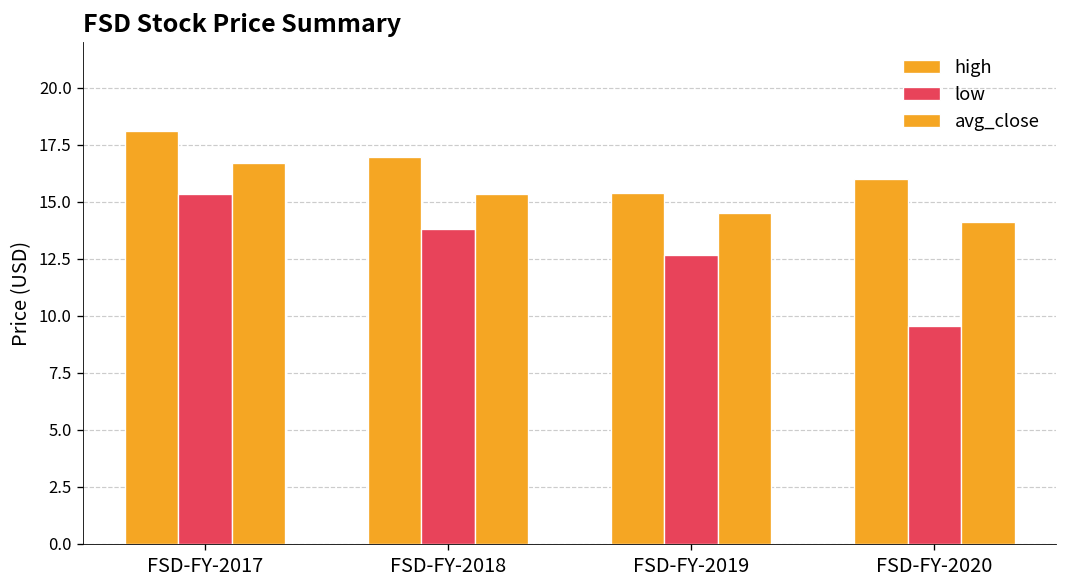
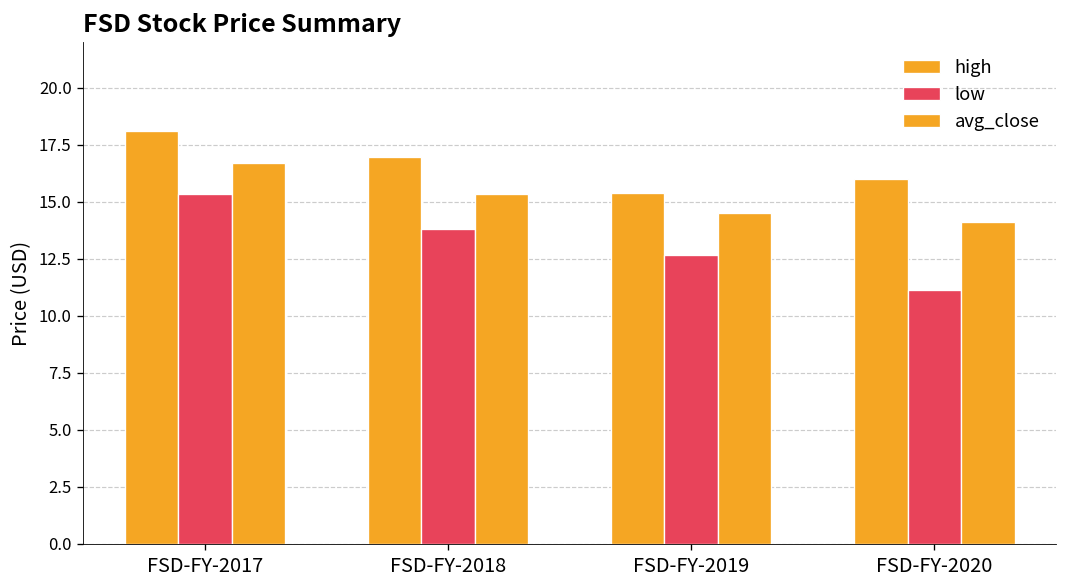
low, FSD-FY-2020: 9.6 -> 11.1
